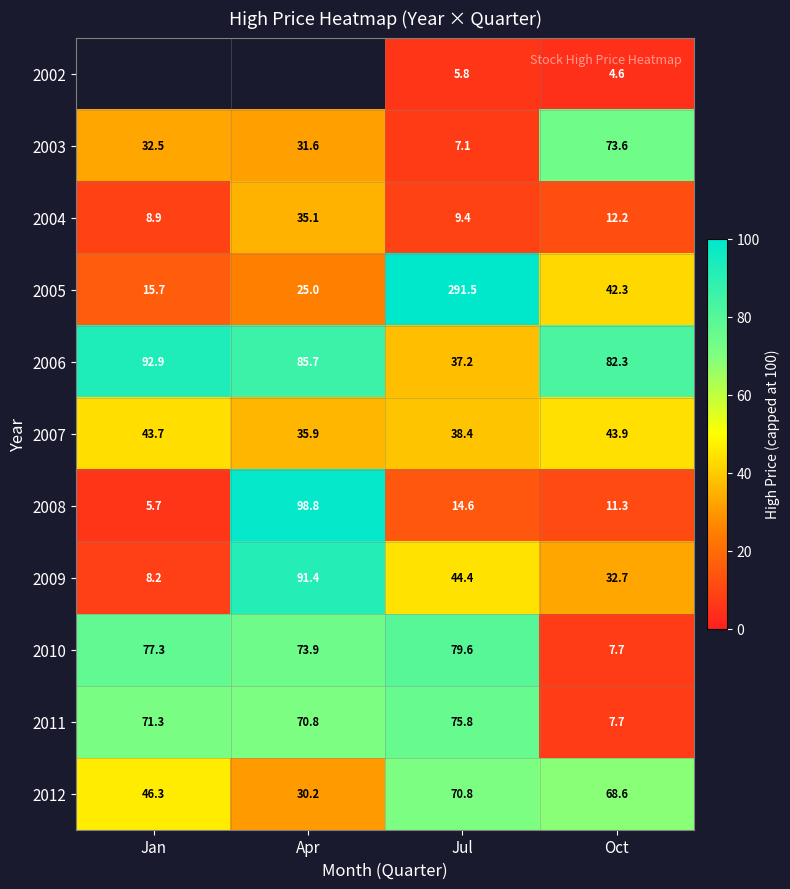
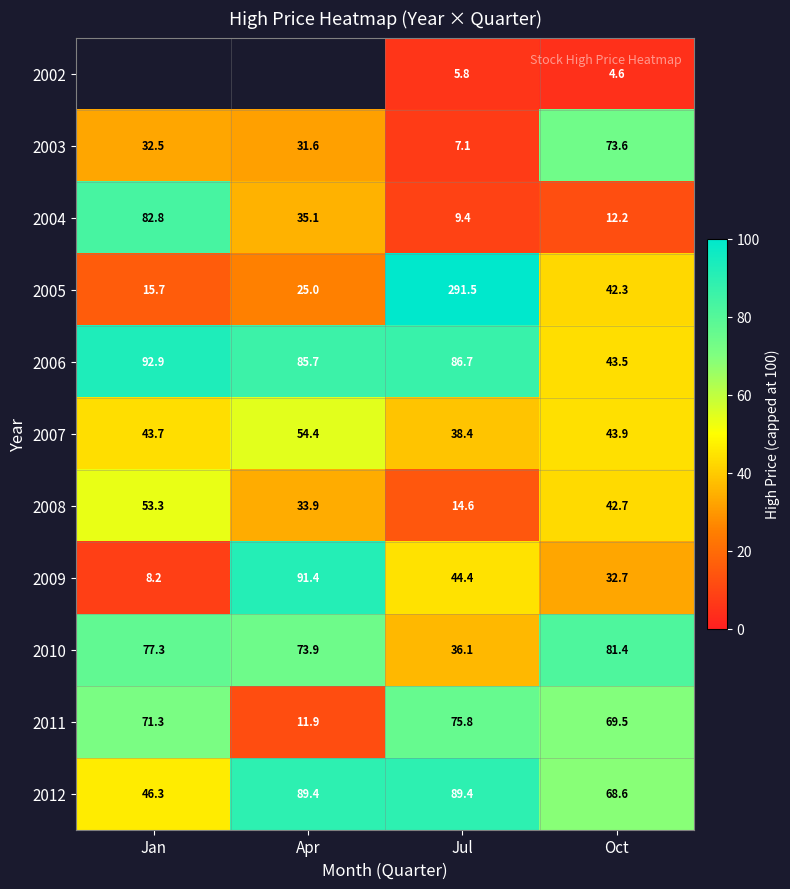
2004, Jan: 8.9 -> 82.8
2006, Jul: 37.2 -> 86.7
2006, Oct: 82.3 -> 43.5
2007, Apr: 35.9 -> 54.4
2008, Jan: 5.7 -> 53.3
2008, Apr: 98.8 -> 33.9
2008, Oct: 11.3 -> 42.7
2010, Jul: 79.6 -> 36.1
2010, Oct: 7.7 -> 81.4
2011, Apr: 70.8 -> 11.9
2011, Oct: 7.7 -> 69.5
2012, Apr: 30.2 -> 89.4
2012, Jul: 70.8 -> 89.4
